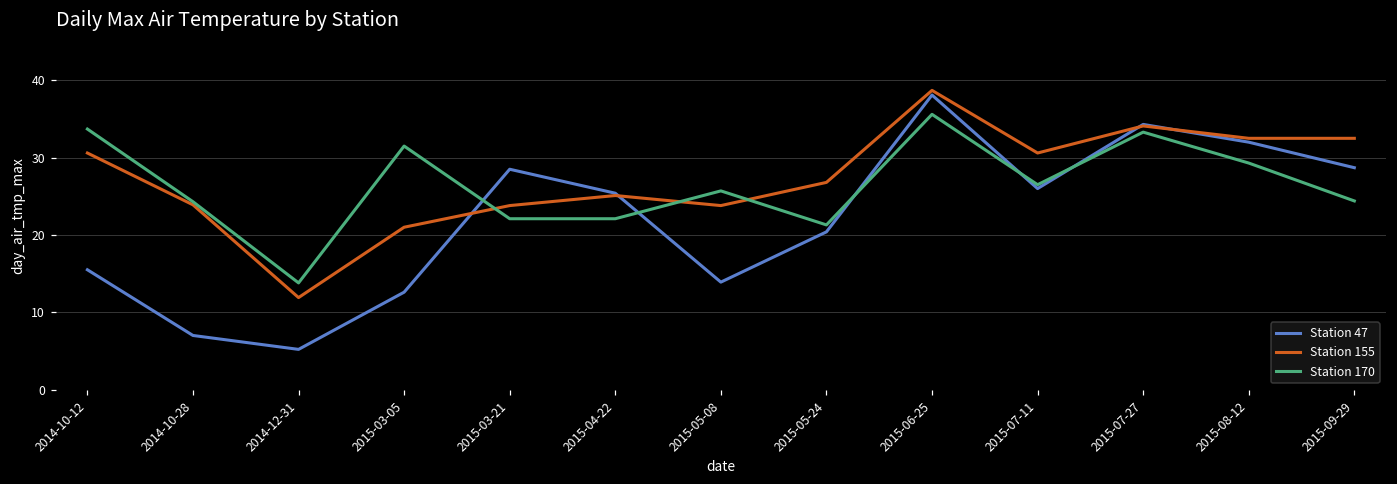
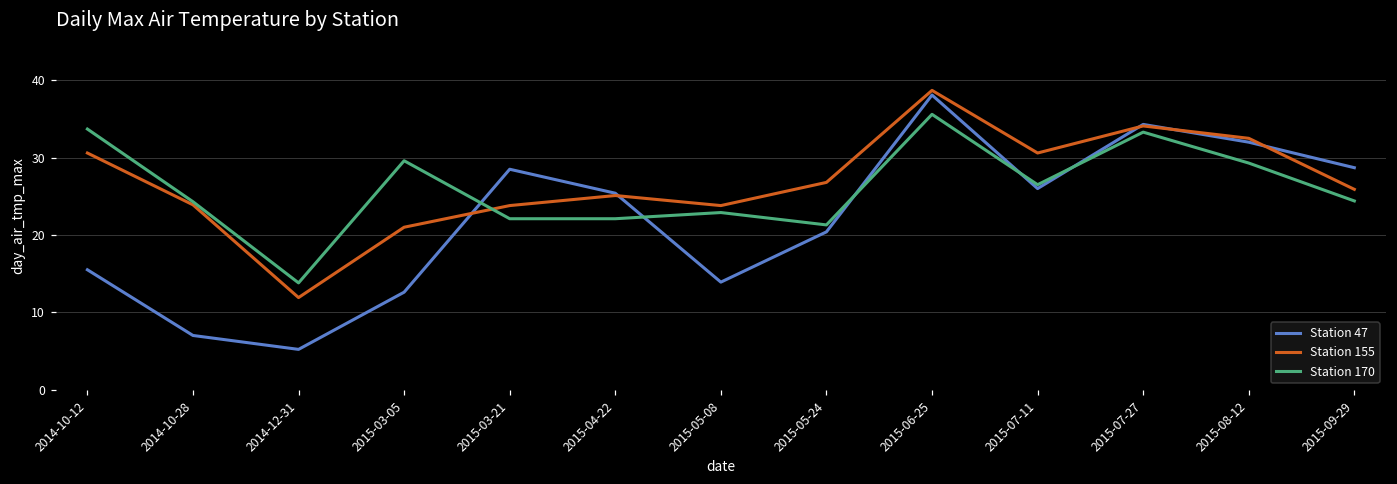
Station 170, 2015-03-05: 32 -> 30
Station 170, 2015-05-08: 26 -> 23
Station 155, 2015-09-29: 33 -> 26
